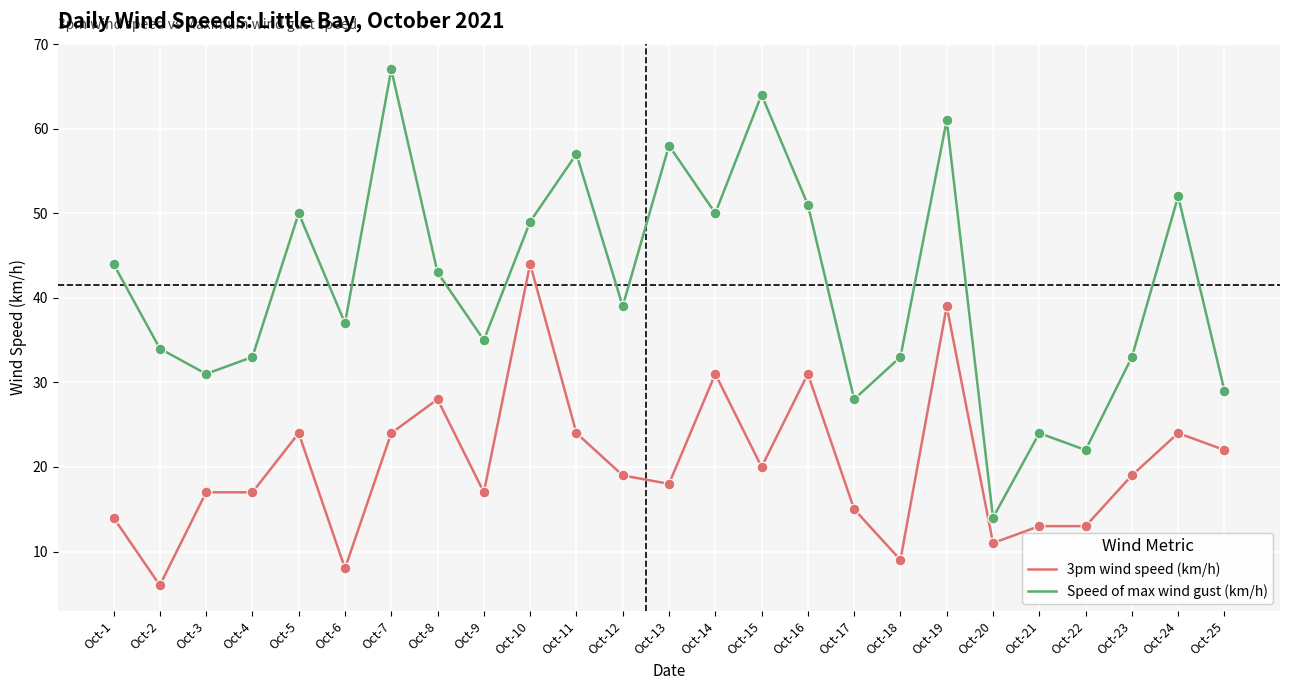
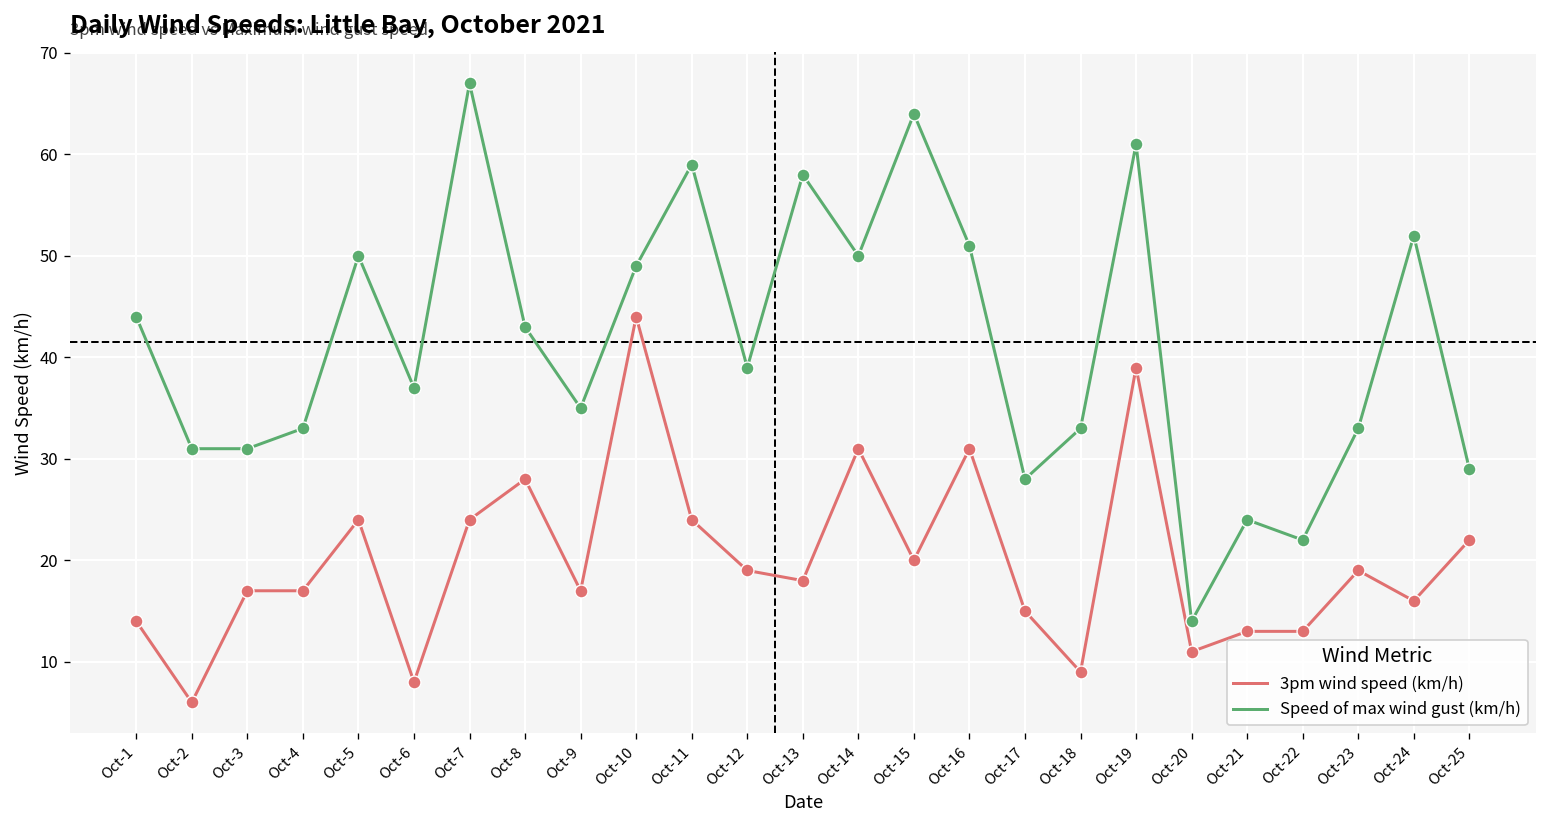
Speed of max wind gust (km/h), Oct-2: 34 -> 31
Speed of max wind gust (km/h), Oct-11: 57 -> 59
3pm wind speed (km/h), Oct-24: 24 -> 16
